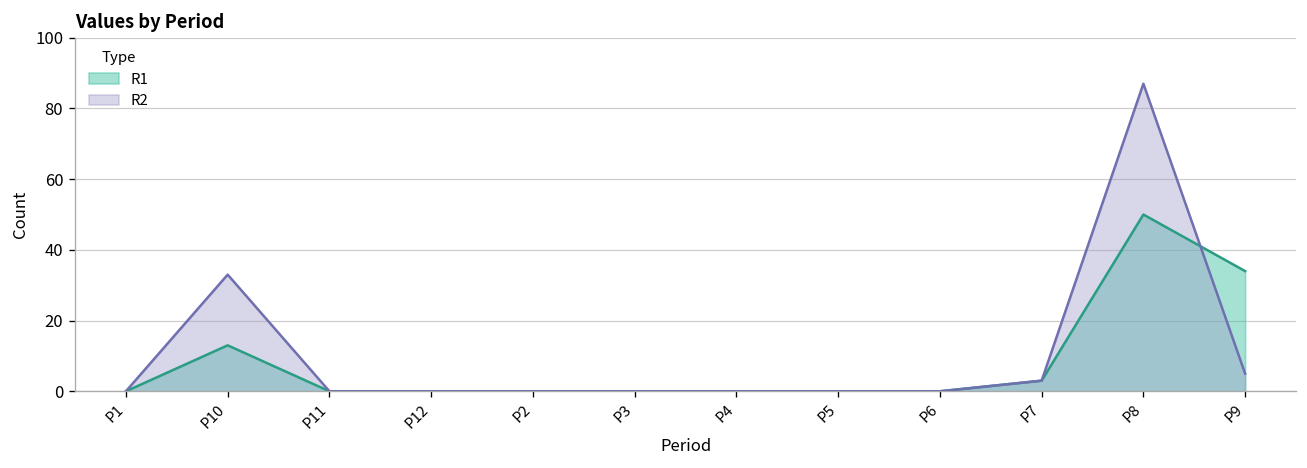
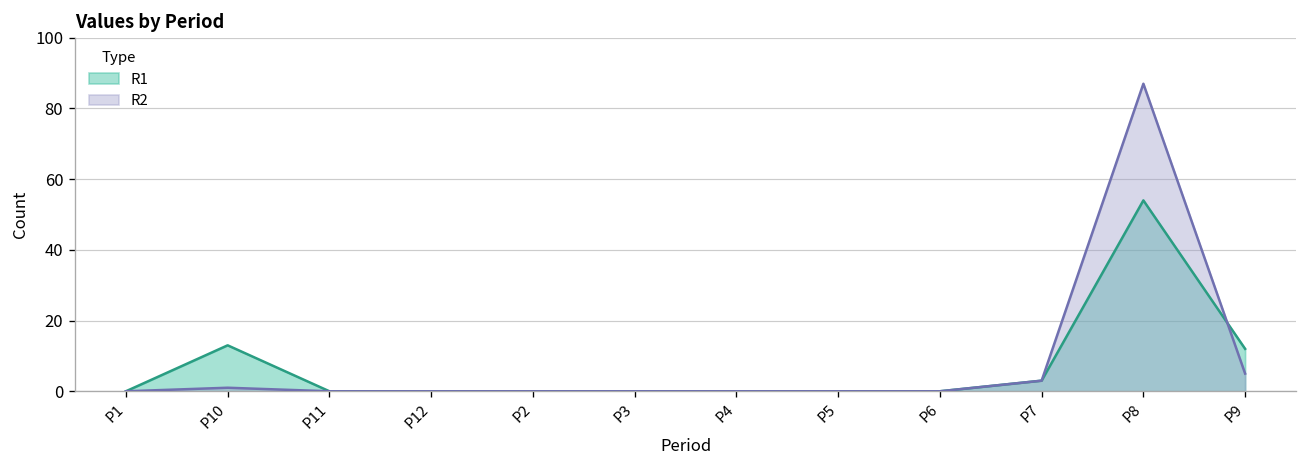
R2, P10: 33 -> 1
R1, P8: 50 -> 54
R1, P9: 34 -> 12
